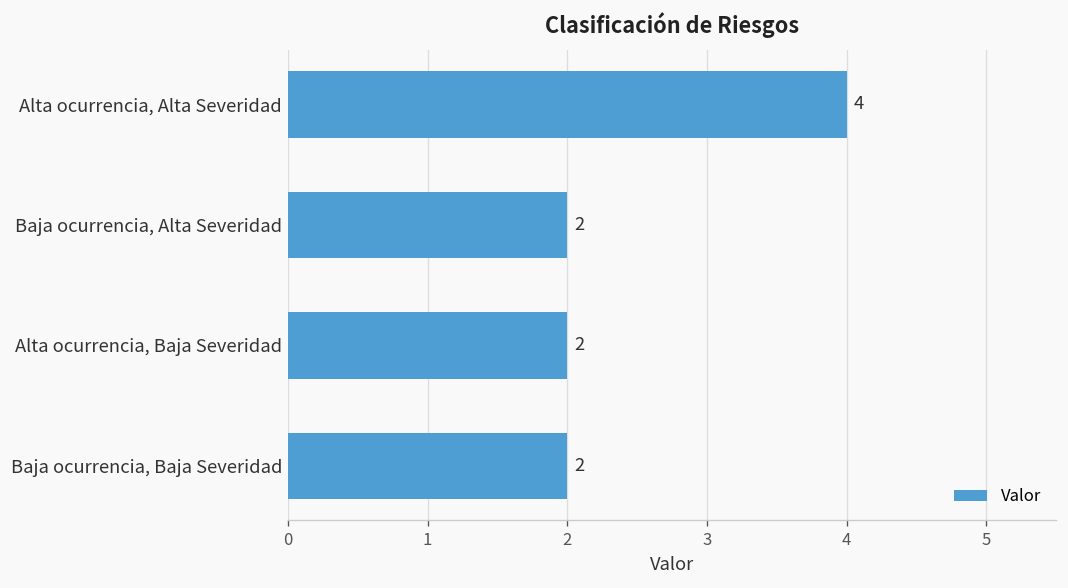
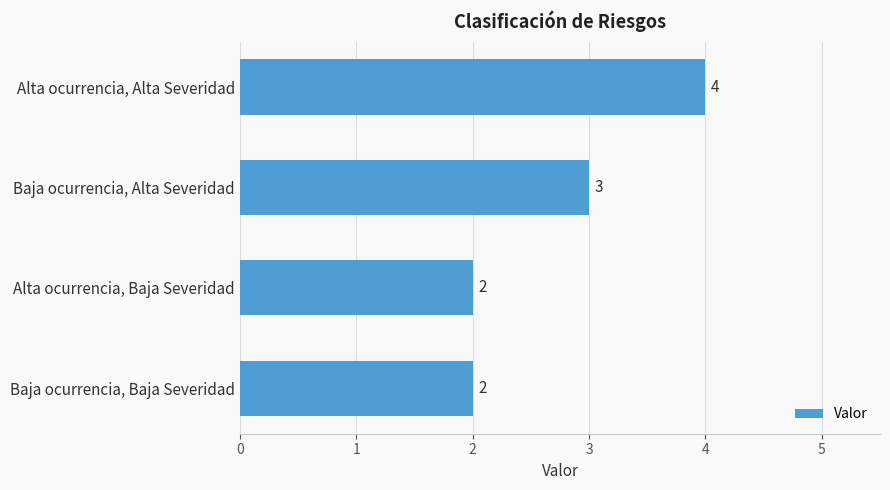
Baja ocurrencia, Alta Severidad: 2 -> 3
